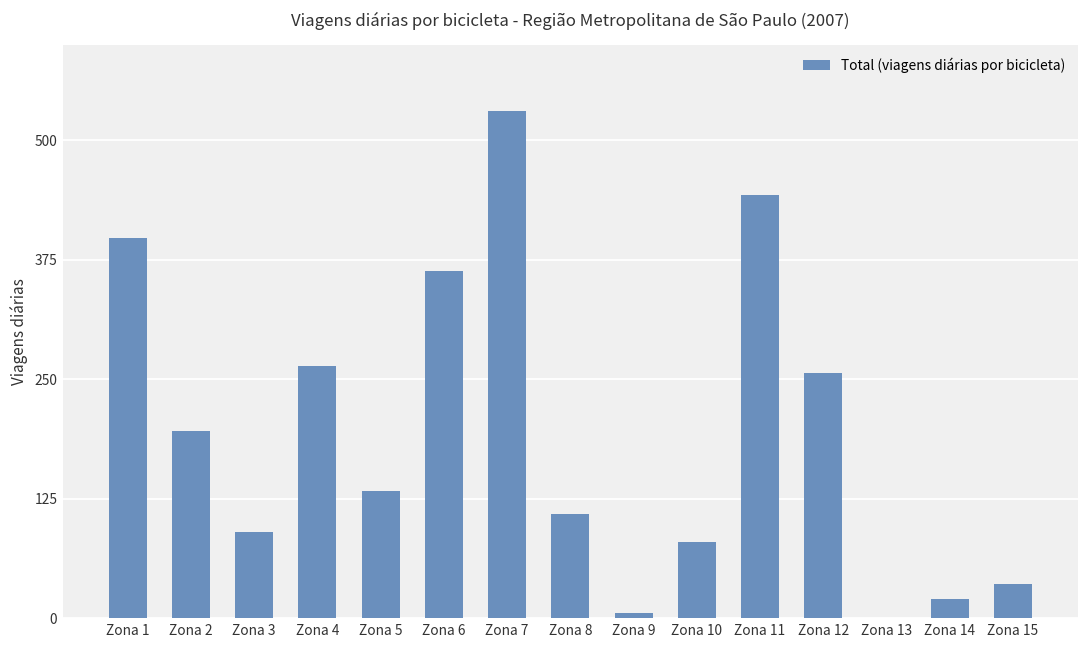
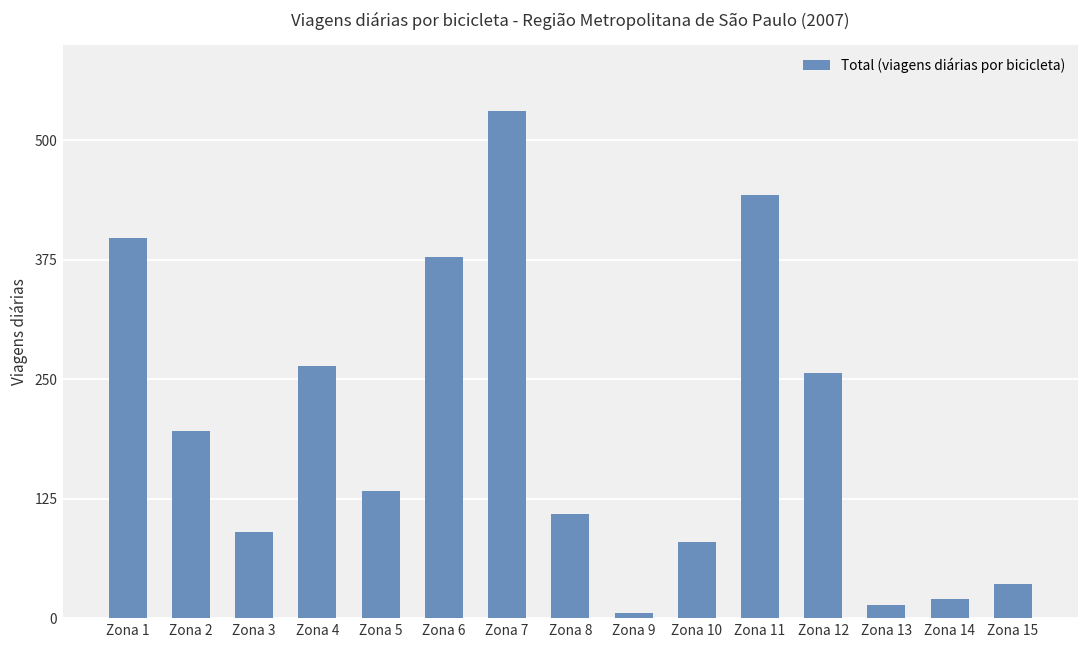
Zona 6: 360 -> 380
Zona 13: 0 -> 10
